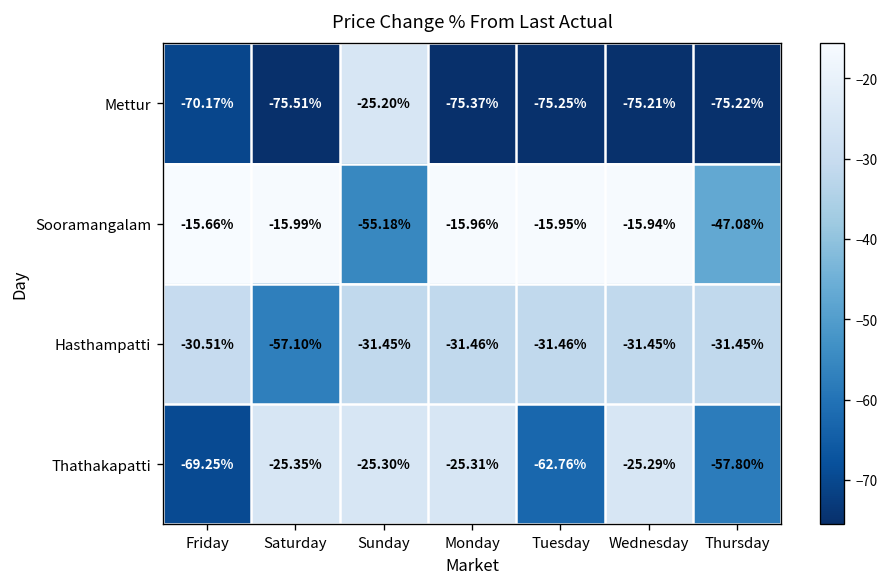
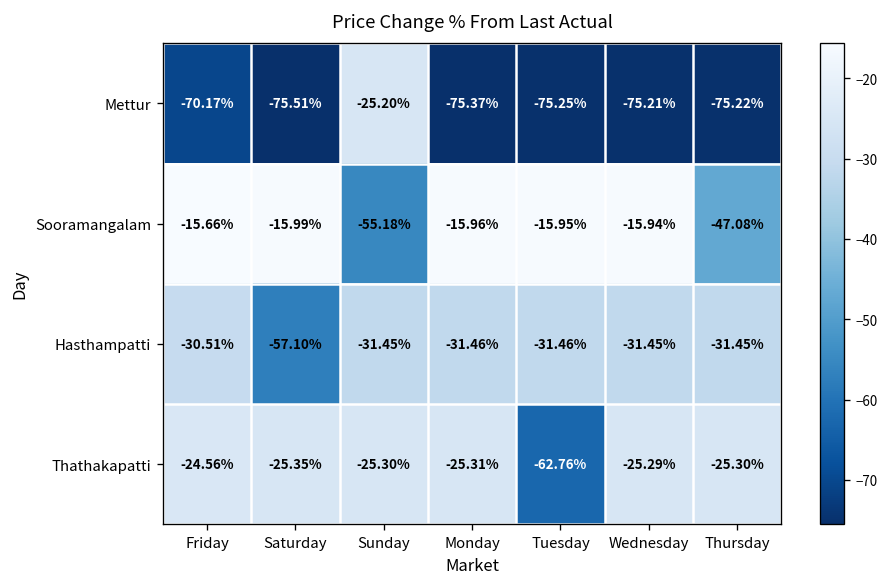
Thathakapatti, Friday: -69.25% -> -24.56%
Thathakapatti, Thursday: -57.80% -> -25.30%
